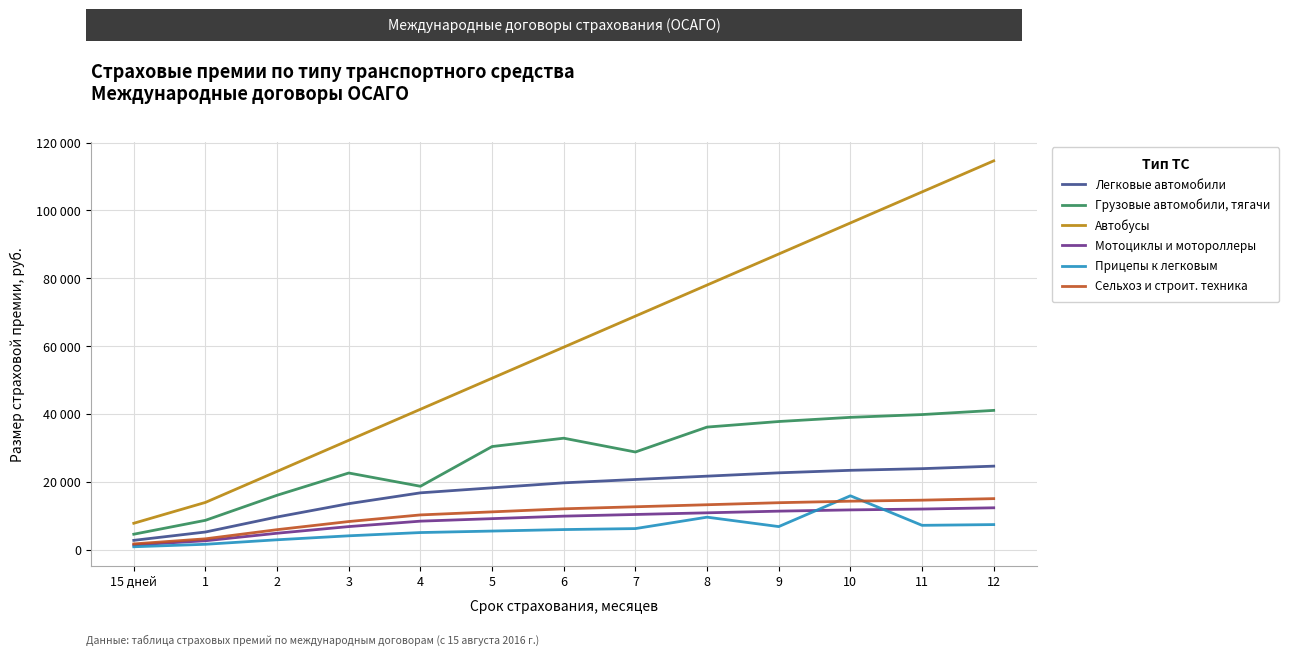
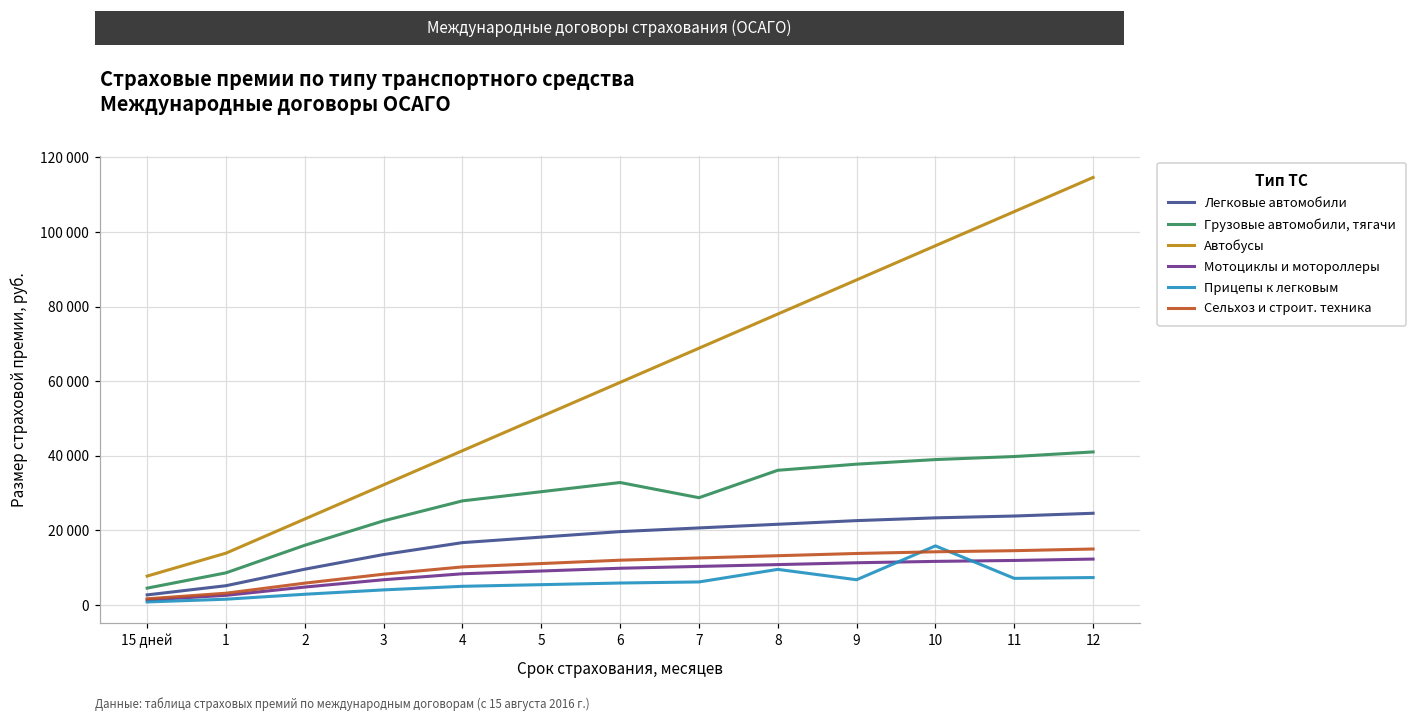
Грузовые автомобили, тягачи, 4: 19000 -> 28000
